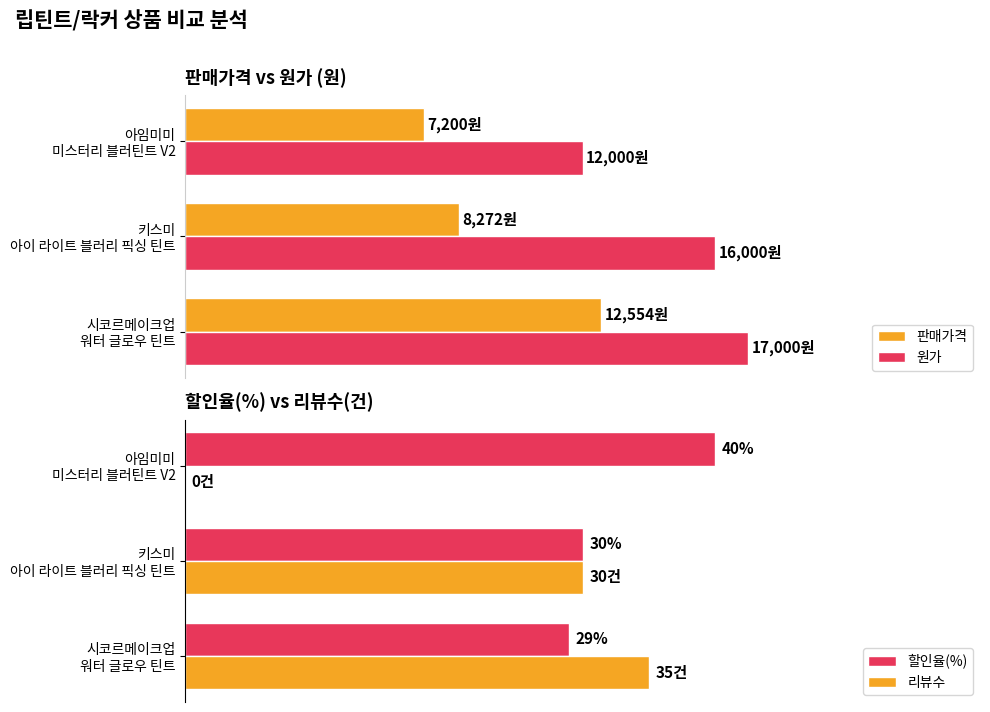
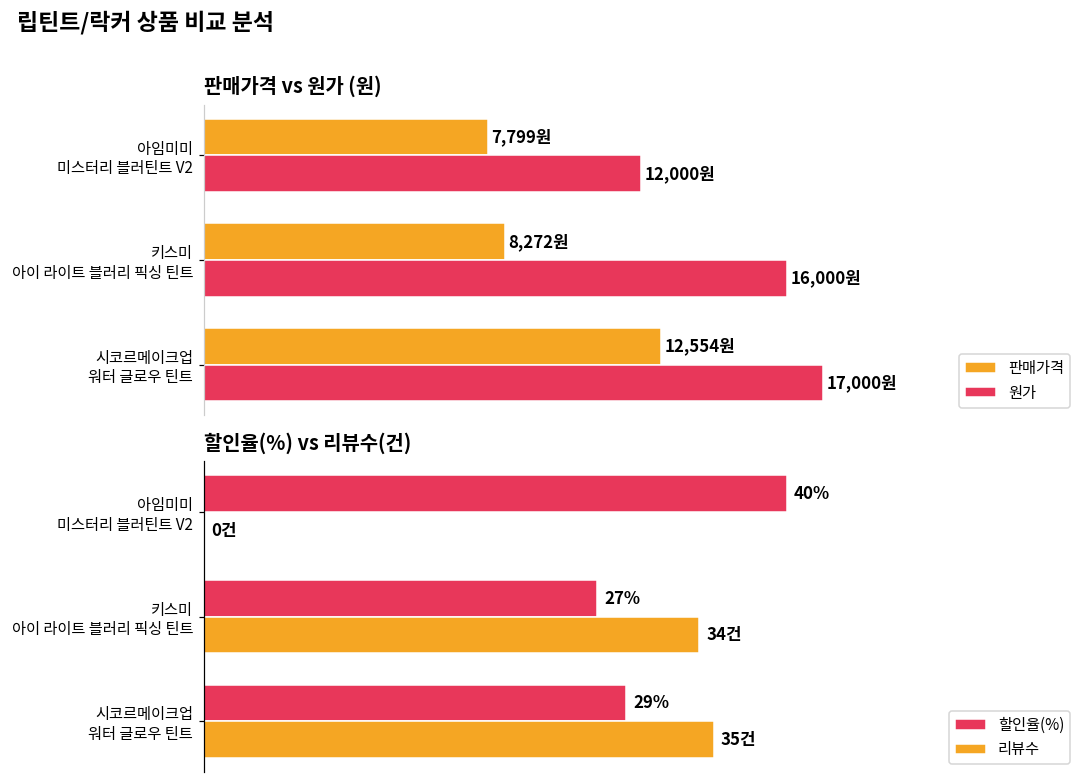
판매가격 vs 원가 (원), 판매가격, 아임미미 미스터리 블러틴트 V2: 7,200원 -> 7,799원
할인율(%) vs 리뷰수(건), 할인율(%), 키스미 아이 라이트 블러리 픽싱 틴트: 30% -> 27%
할인율(%) vs 리뷰수(건), 리뷰수, 키스미 아이 라이트 블러리 픽싱 틴트: 30건 -> 34건
